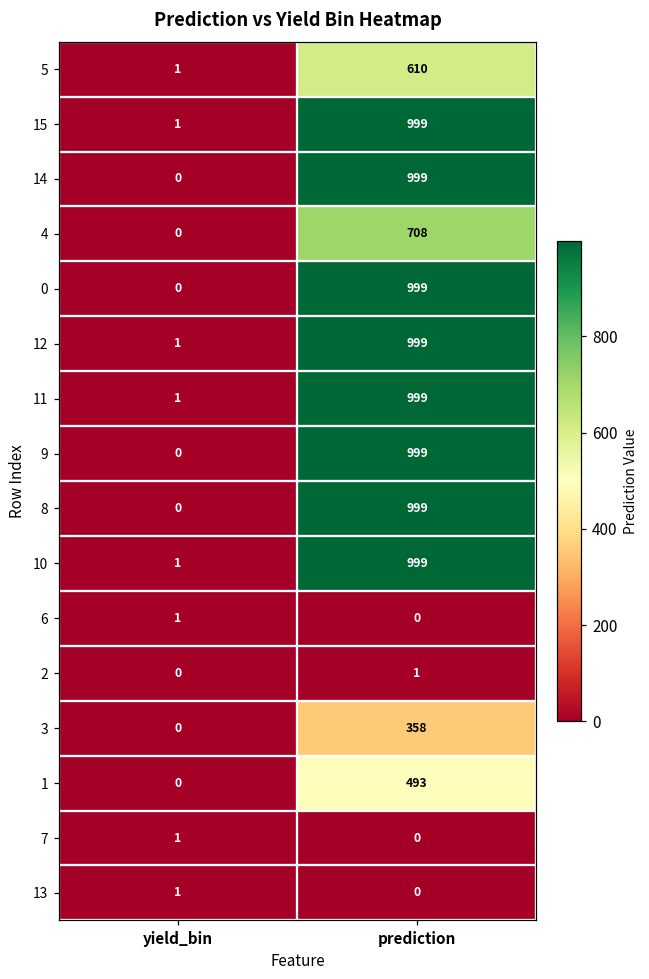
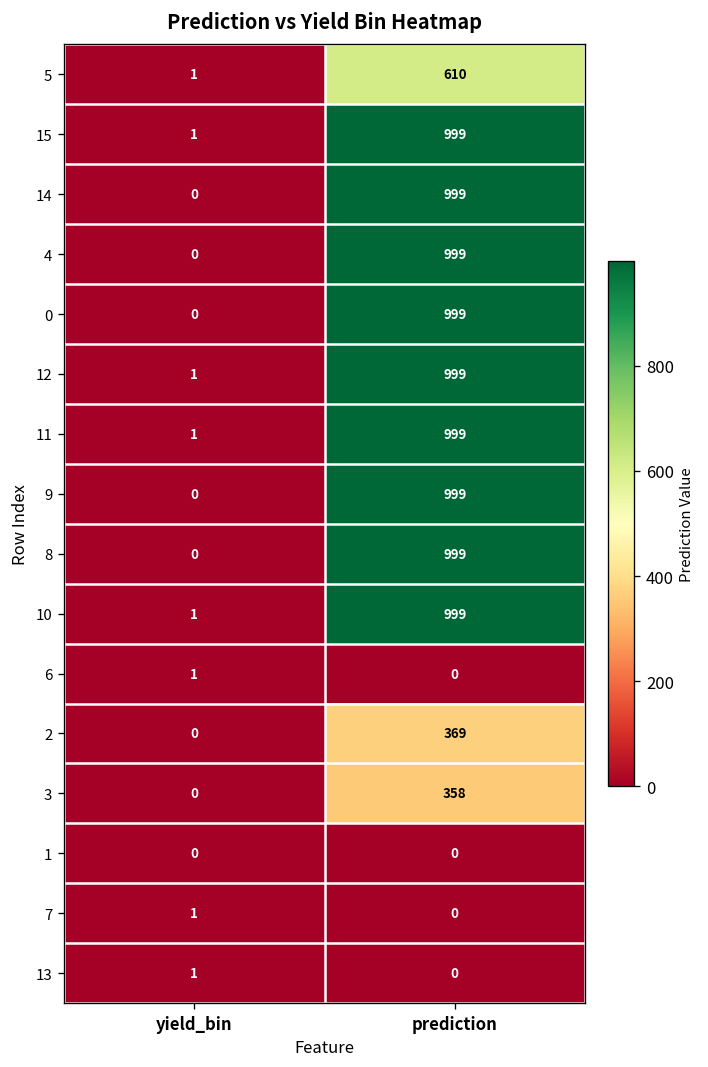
4, prediction: 708 -> 999
2, prediction: 1 -> 369
1, prediction: 493 -> 0
